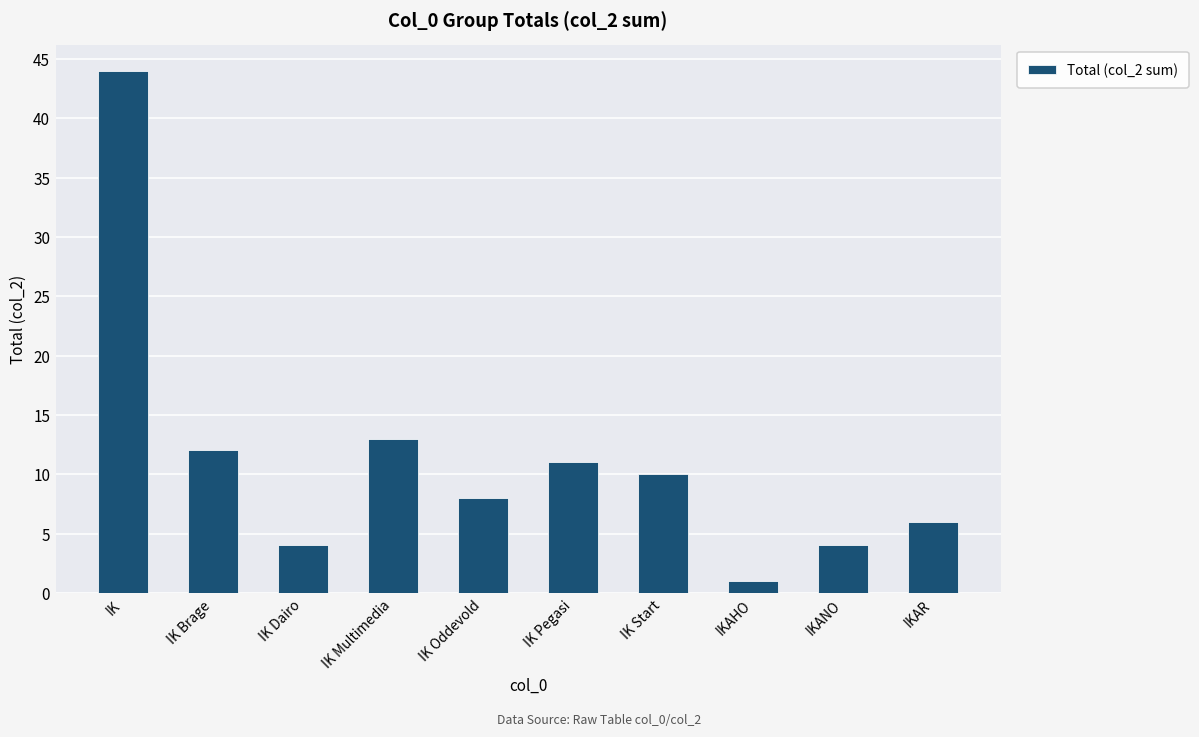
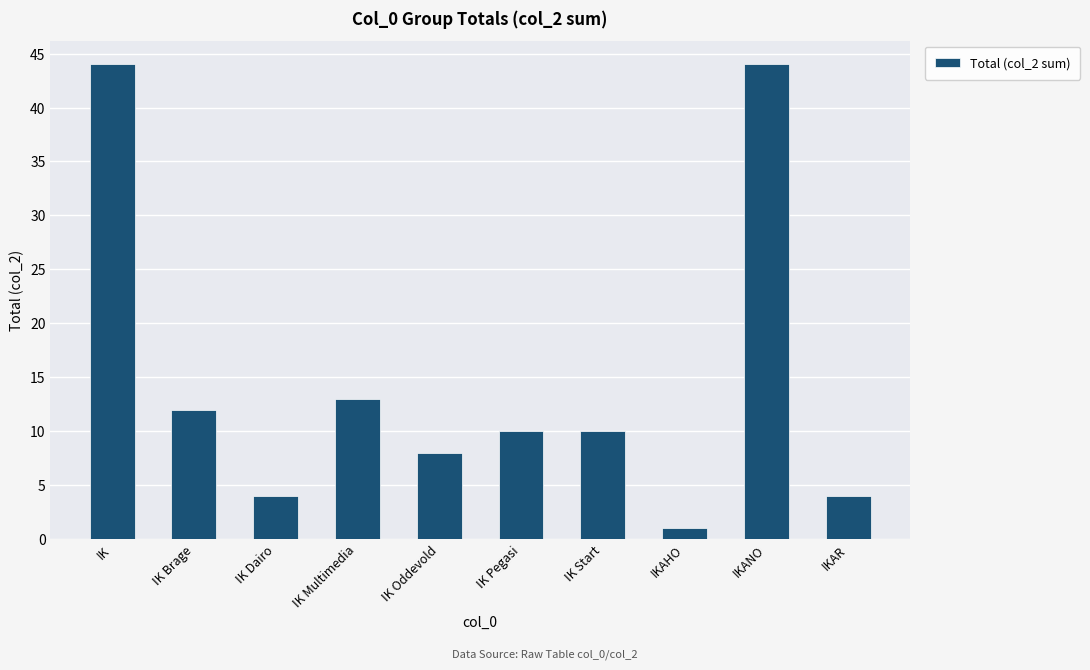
IK Pegasi: 11 -> 10
IKANO: 4 -> 44
IKAR: 6 -> 4
